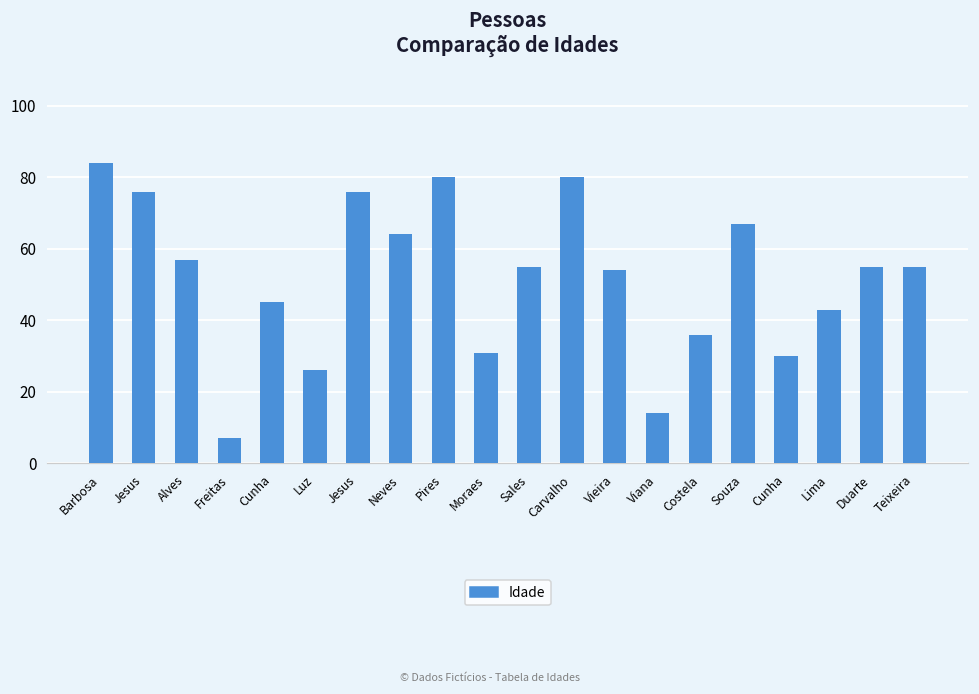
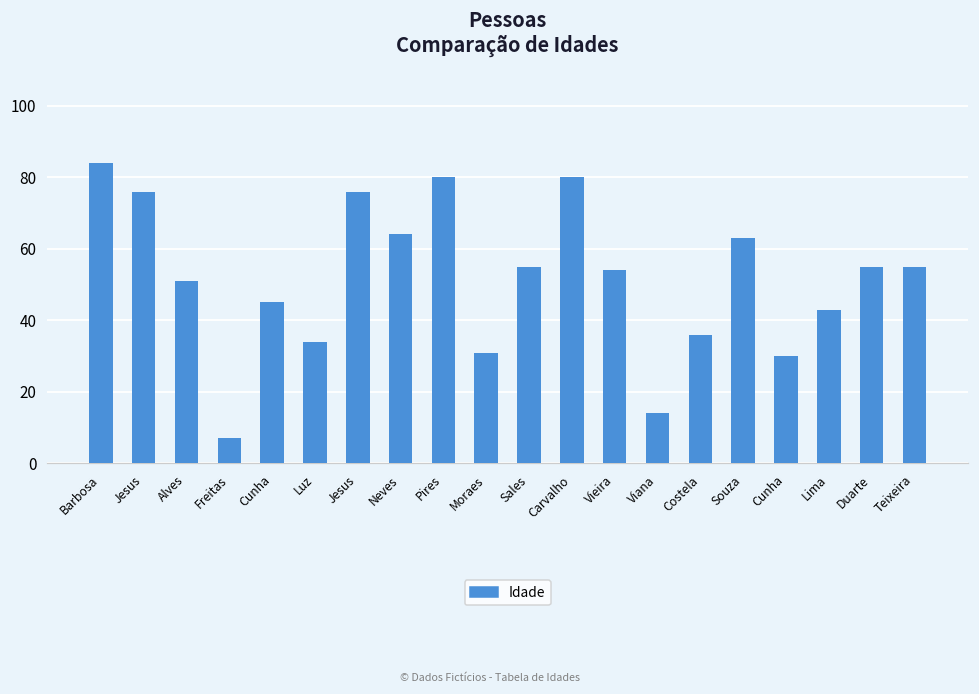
Alves: 57 -> 51
Luz: 26 -> 34
Souza: 67 -> 63
